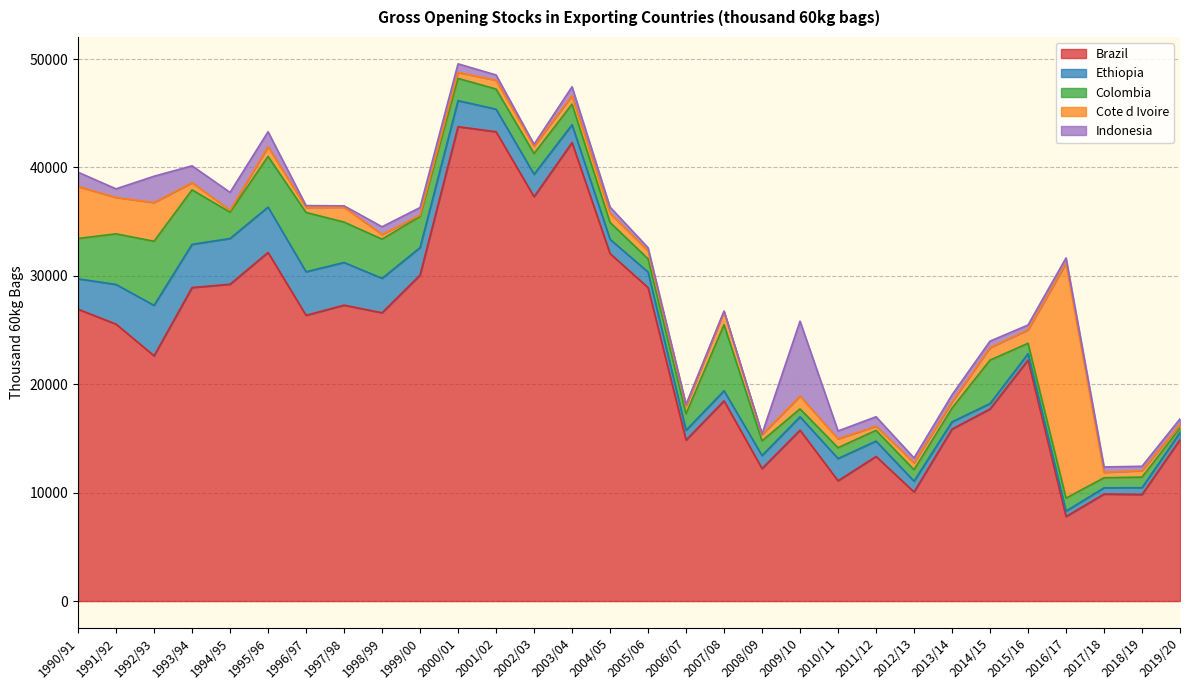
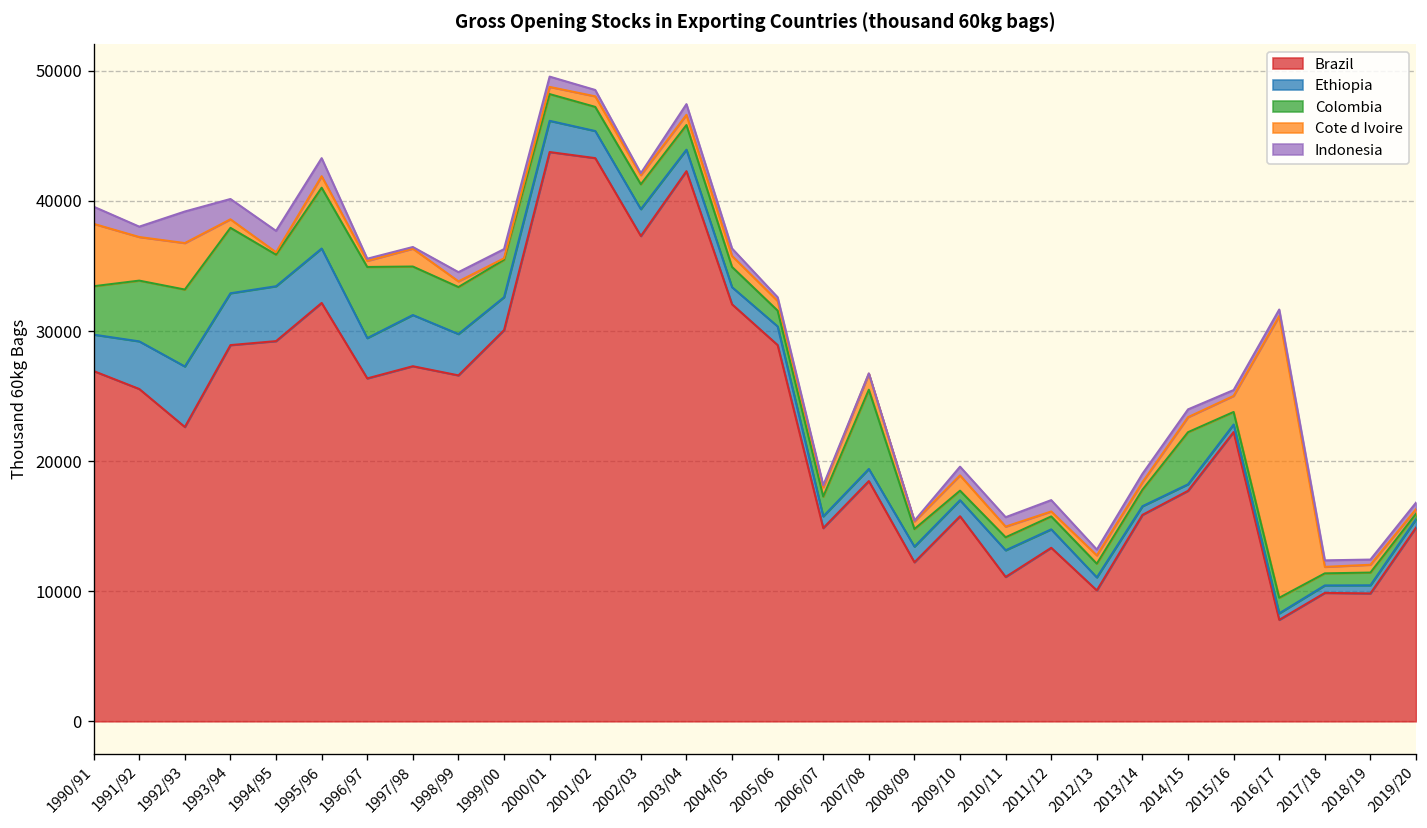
Ethiopia, 1996/97: 4000 -> 3100
Indonesia, 2009/10: 6900 -> 700
